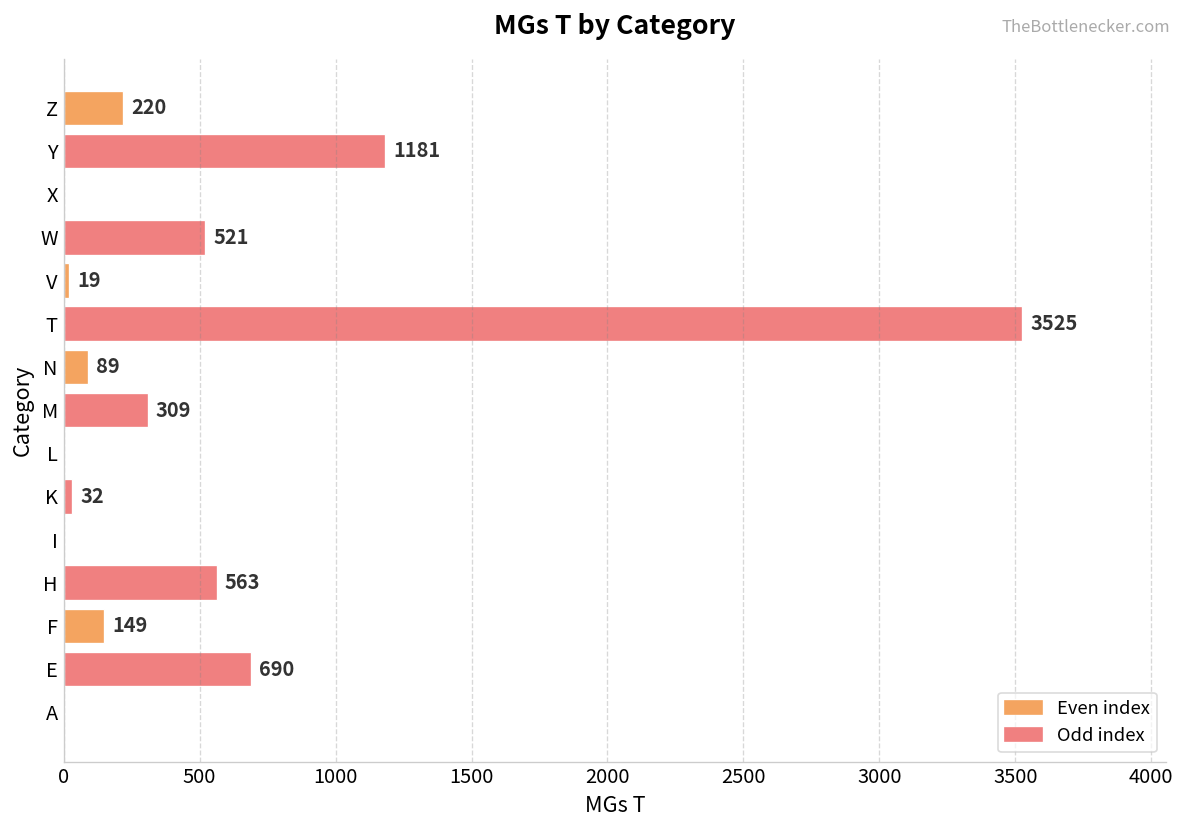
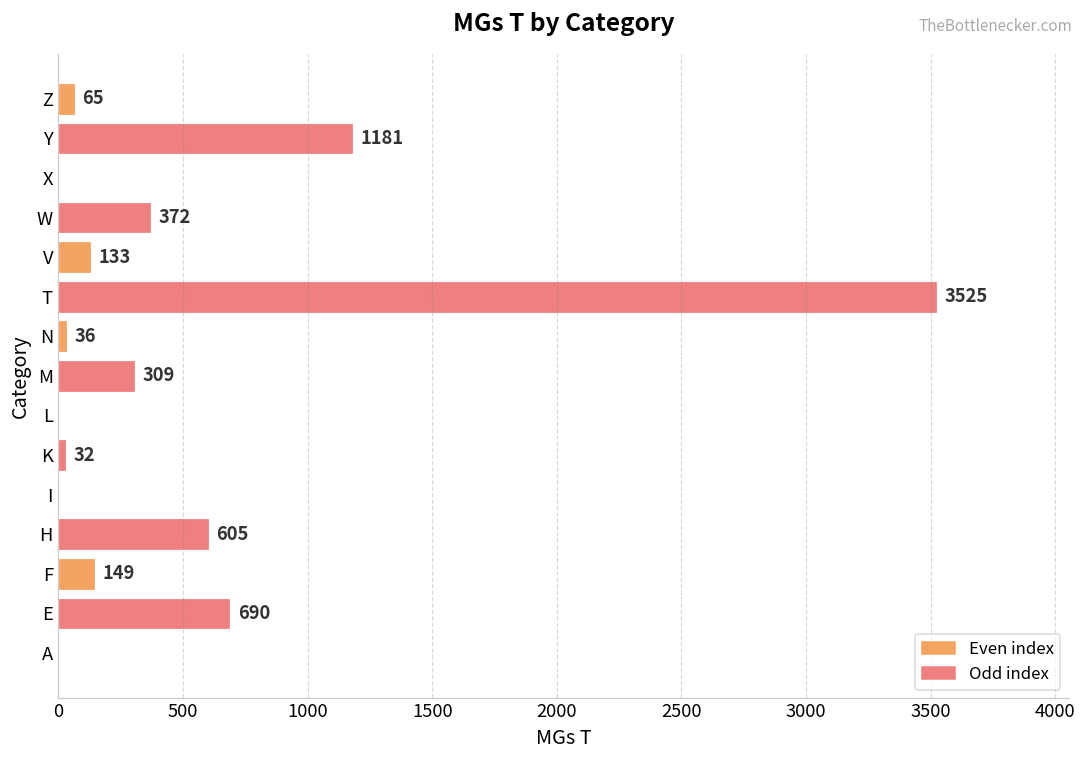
Z: 220 -> 65
W: 521 -> 372
V: 19 -> 133
N: 89 -> 36
H: 563 -> 605
